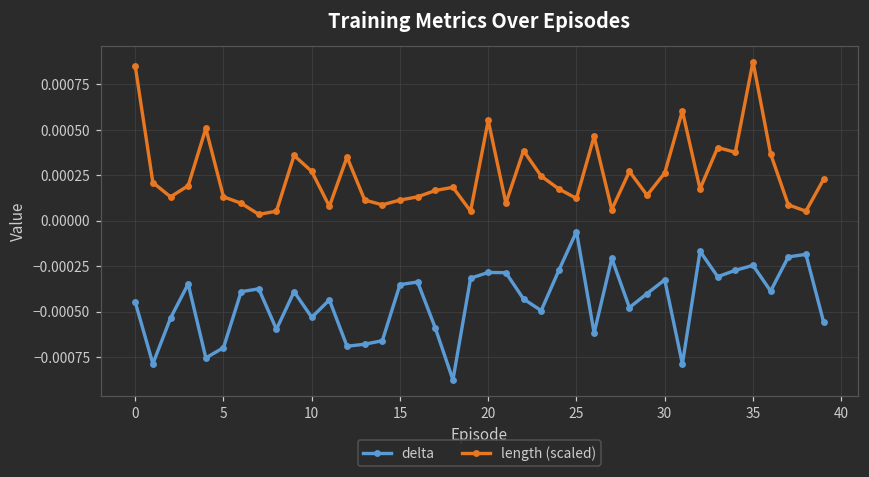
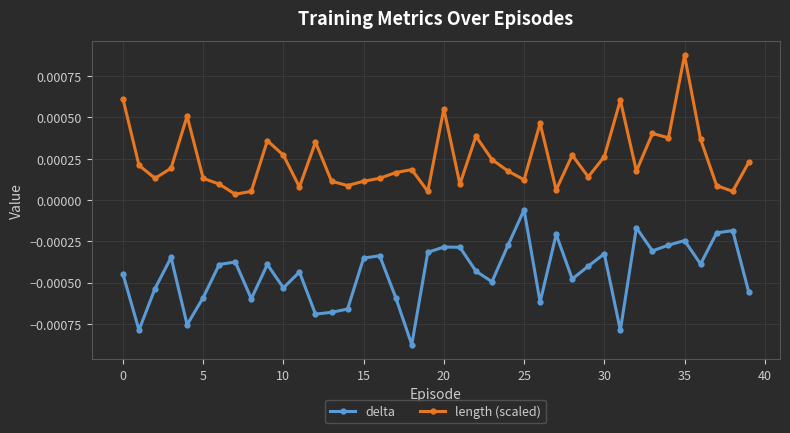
length (scaled), 0: 0.00085 -> 0.00061
delta, 5: -0.00070 -> -0.00059
